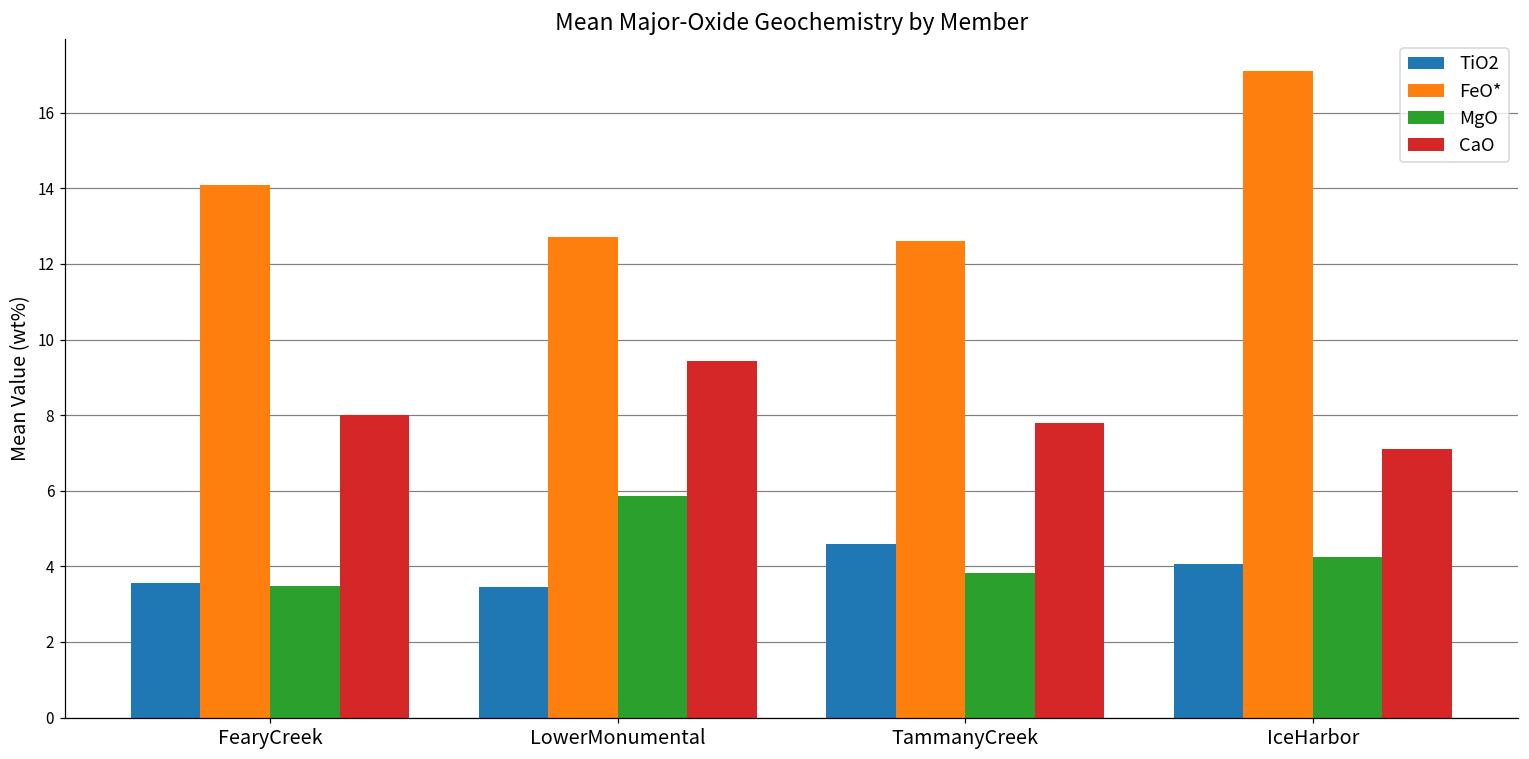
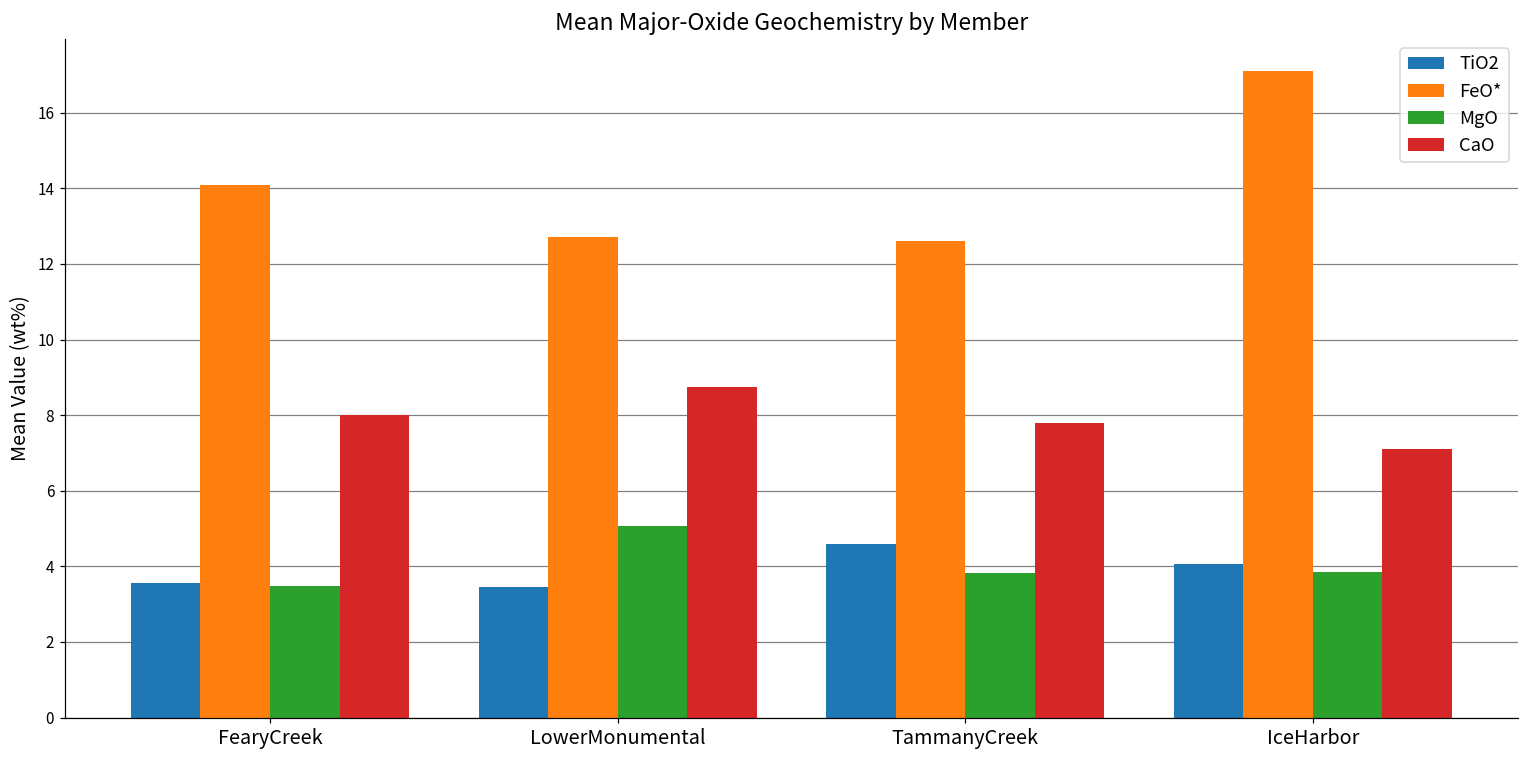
MgO, LowerMonumental: 5.9 -> 5.1
CaO, LowerMonumental: 9.4 -> 8.8
MgO, IceHarbor: 4.2 -> 3.9
